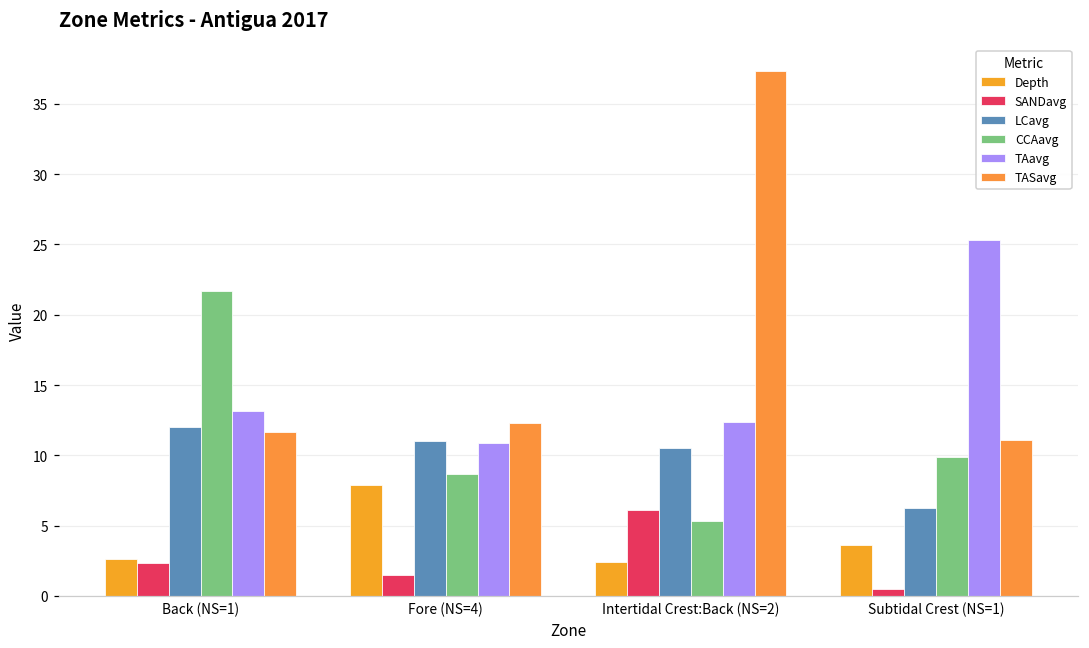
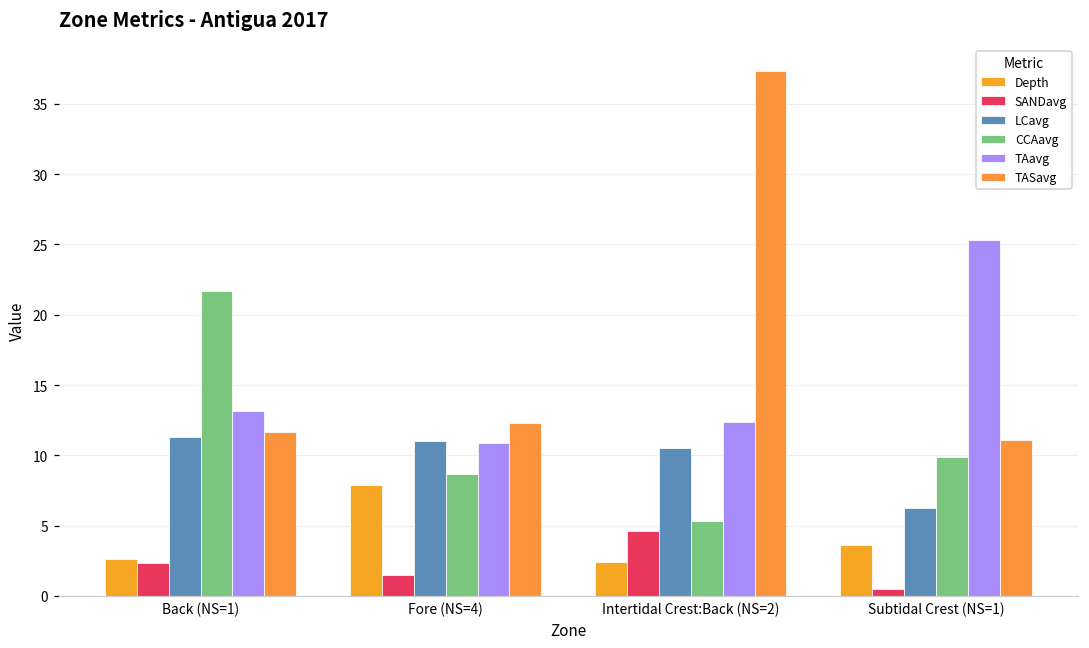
LCavg, Back (NS=1): 12.0 -> 11.3
SANDavg, Intertidal Crest:Back (NS=2): 6.1 -> 4.6
